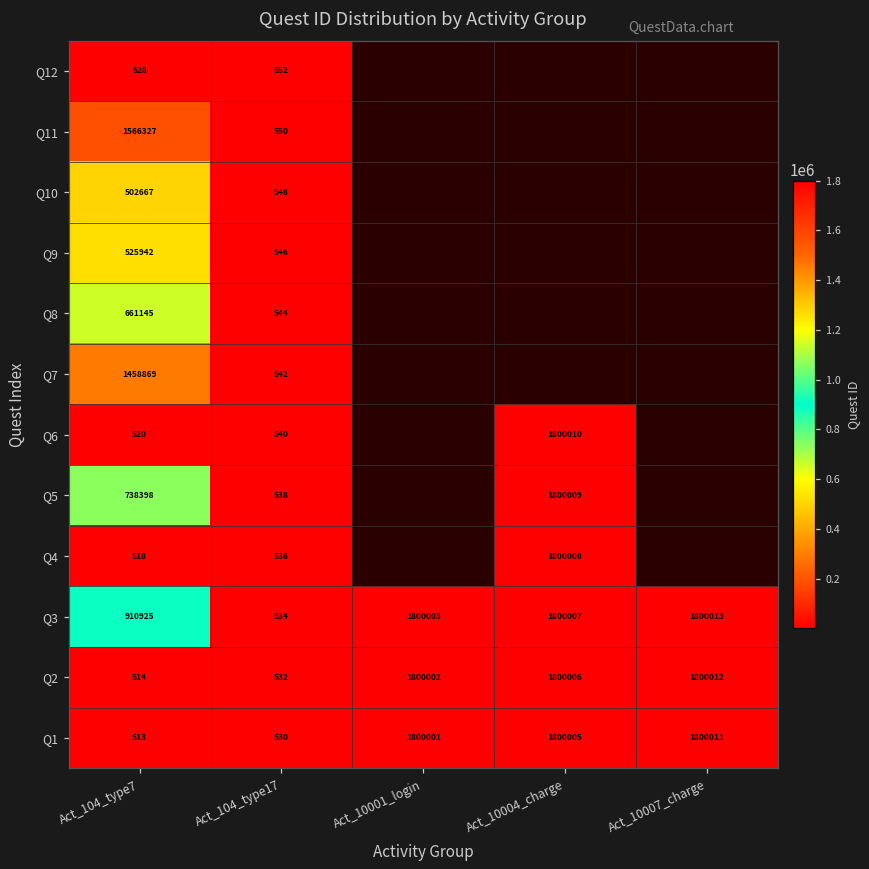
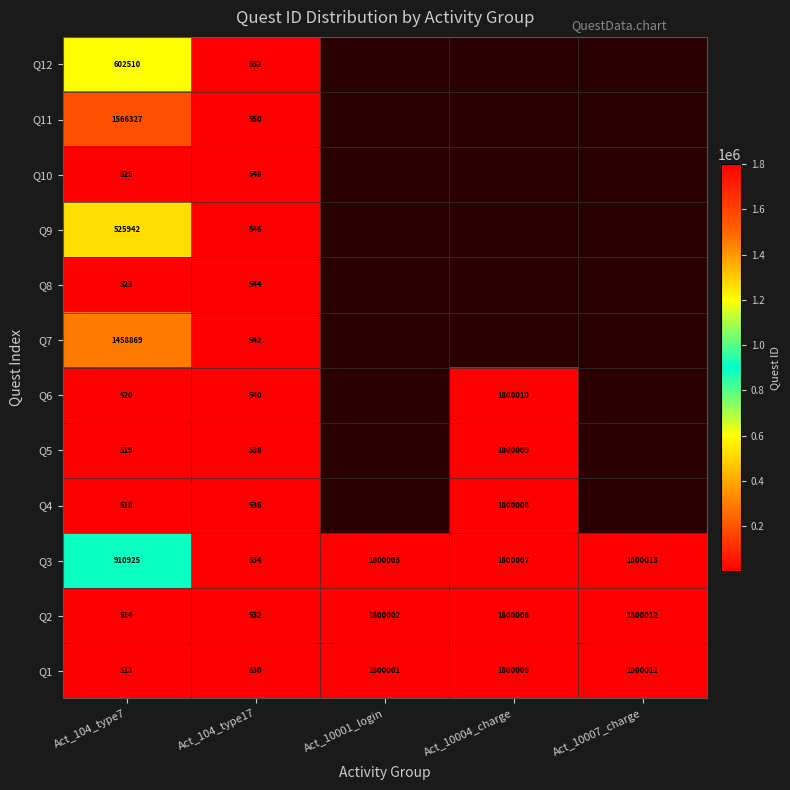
Q12, Act_104_type7: 528 -> 602510
Q10, Act_104_type7: 502667 -> 525
Q8, Act_104_type7: 661145 -> 523
Q5, Act_104_type7: 738398 -> 519
